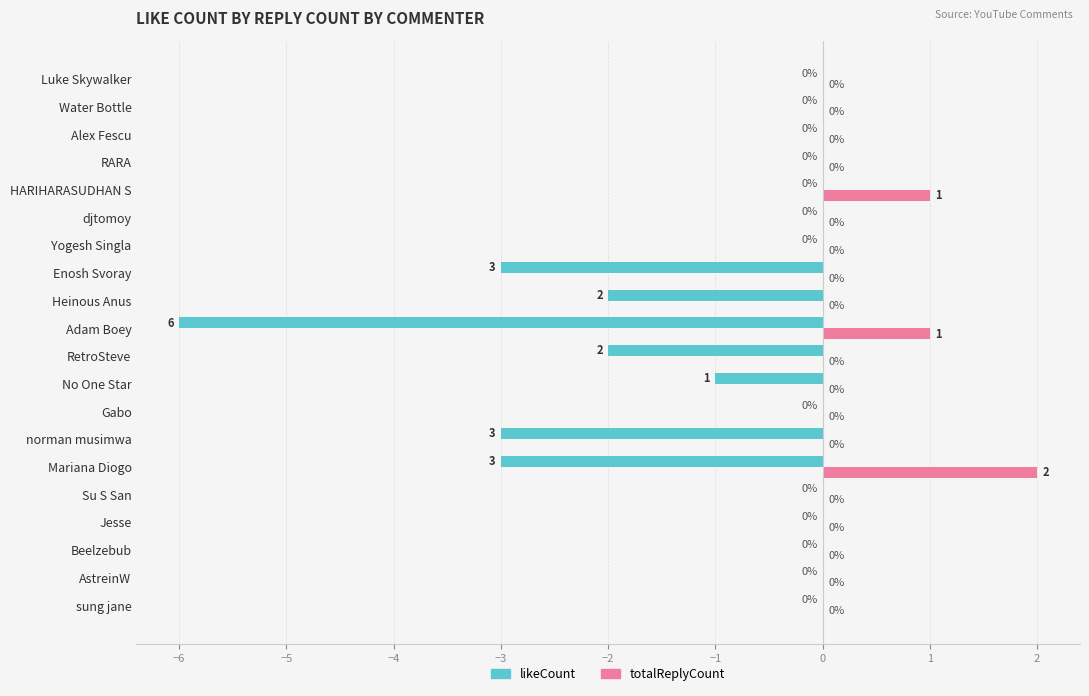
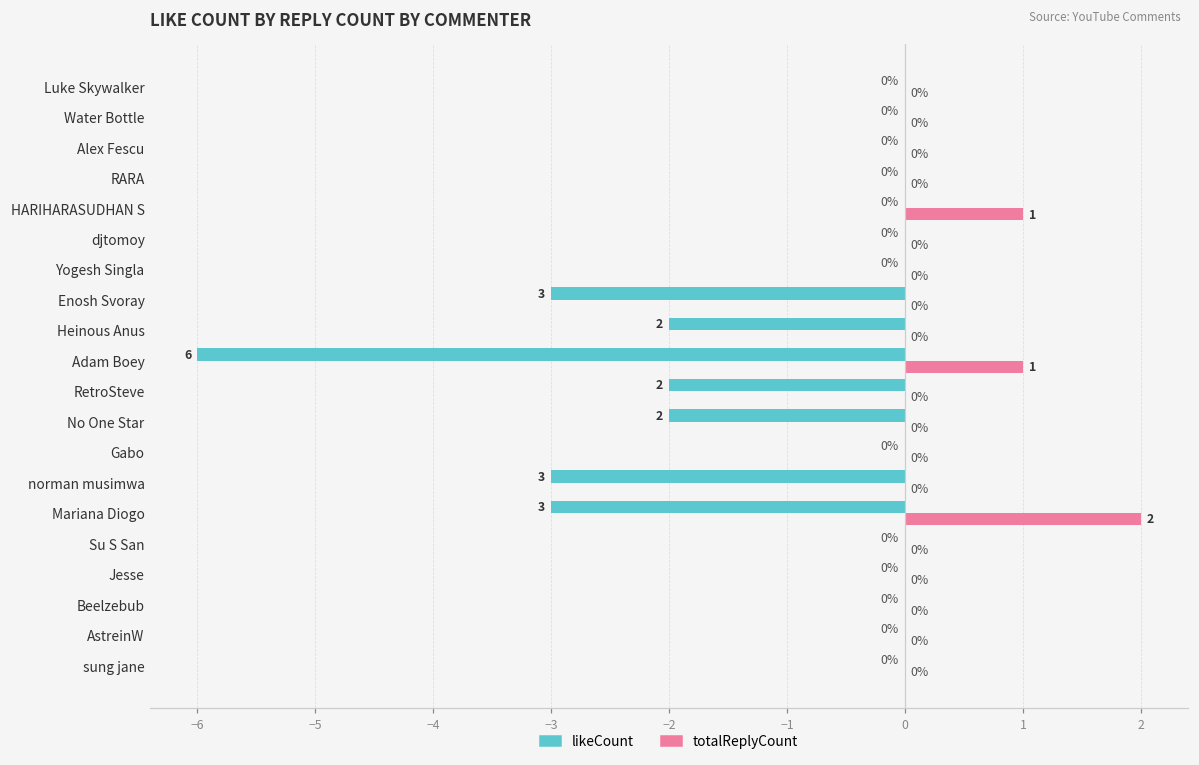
likeCount, No One Star: 1 -> 2
